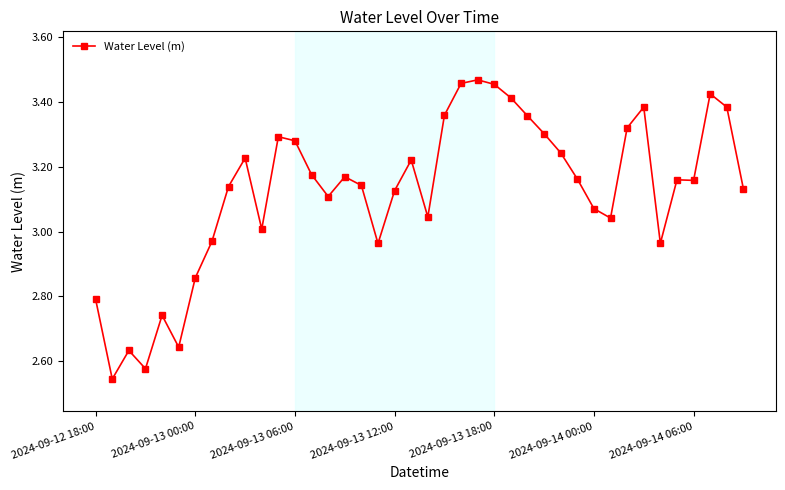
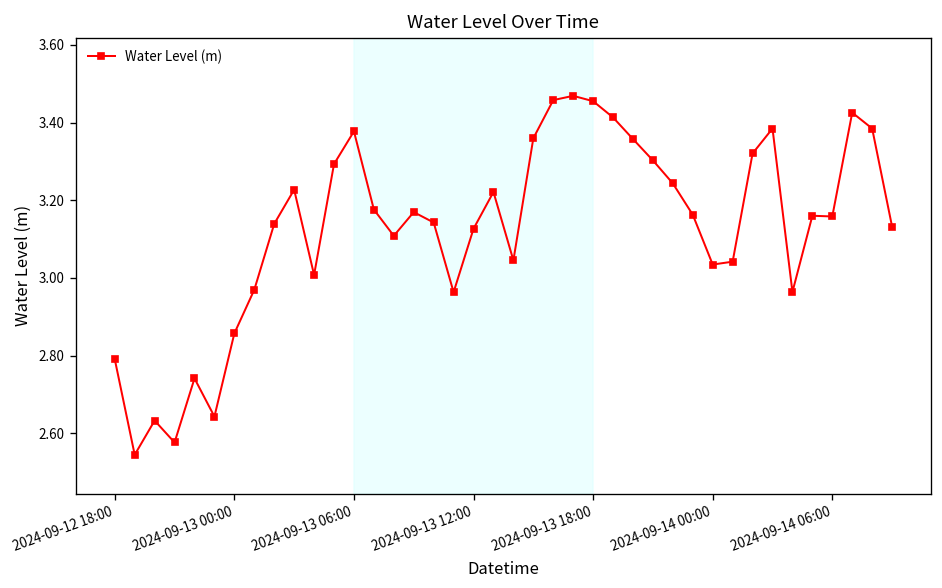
2024-09-13 06:00: 3.28 -> 3.38
2024-09-14 00:00: 3.07 -> 3.03
